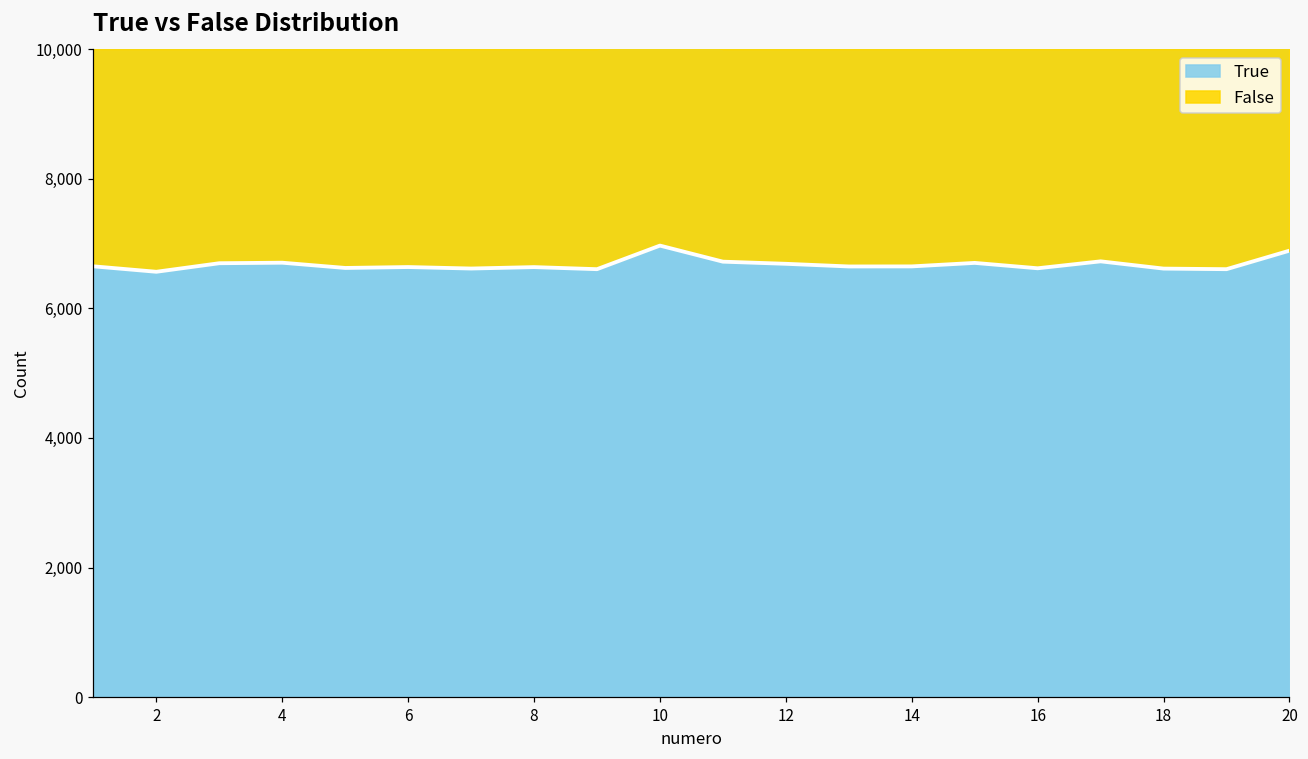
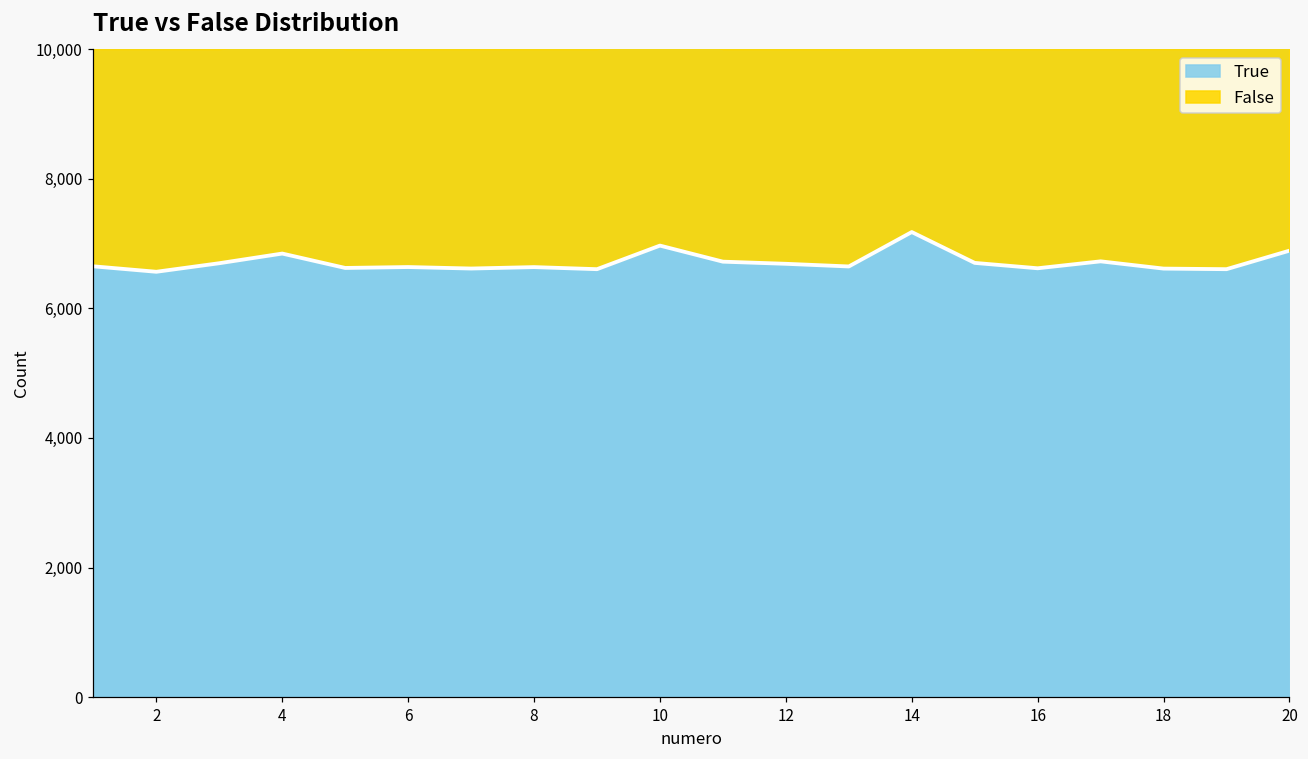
True, 4: 6,700 -> 6,800
True, 14: 6,600 -> 7,200
